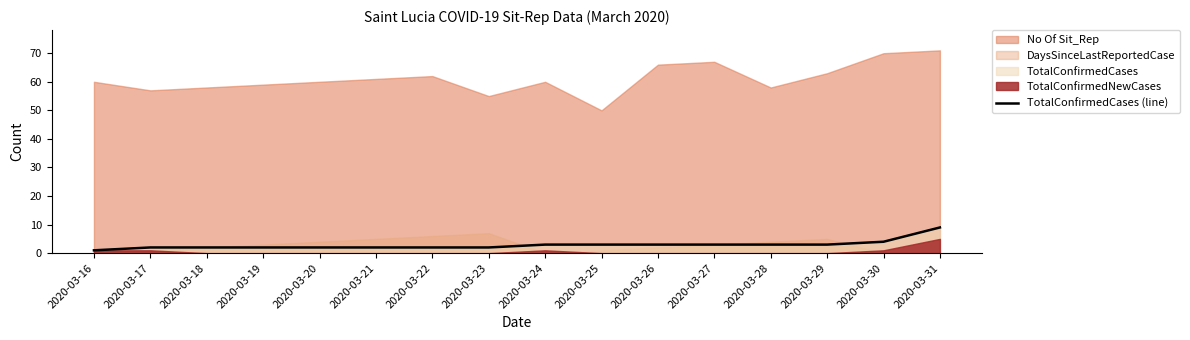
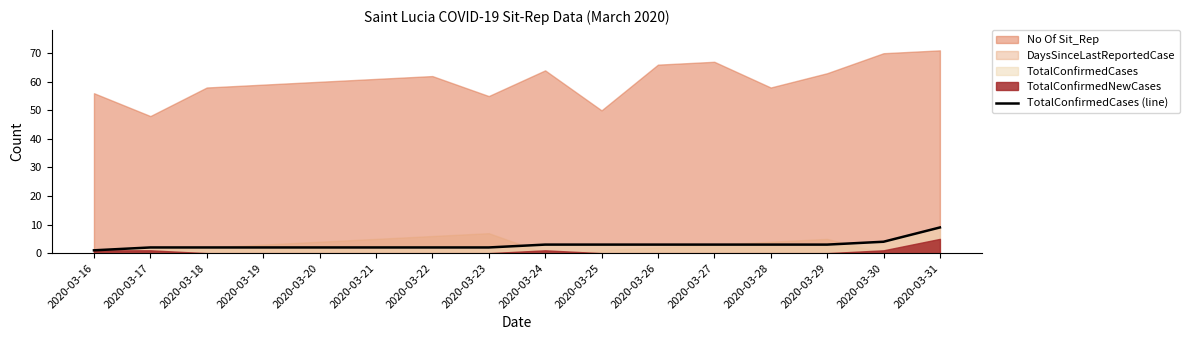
No Of Sit_Rep, 2020-03-16: 60 -> 56
No Of Sit_Rep, 2020-03-17: 57 -> 48
No Of Sit_Rep, 2020-03-24: 60 -> 64
